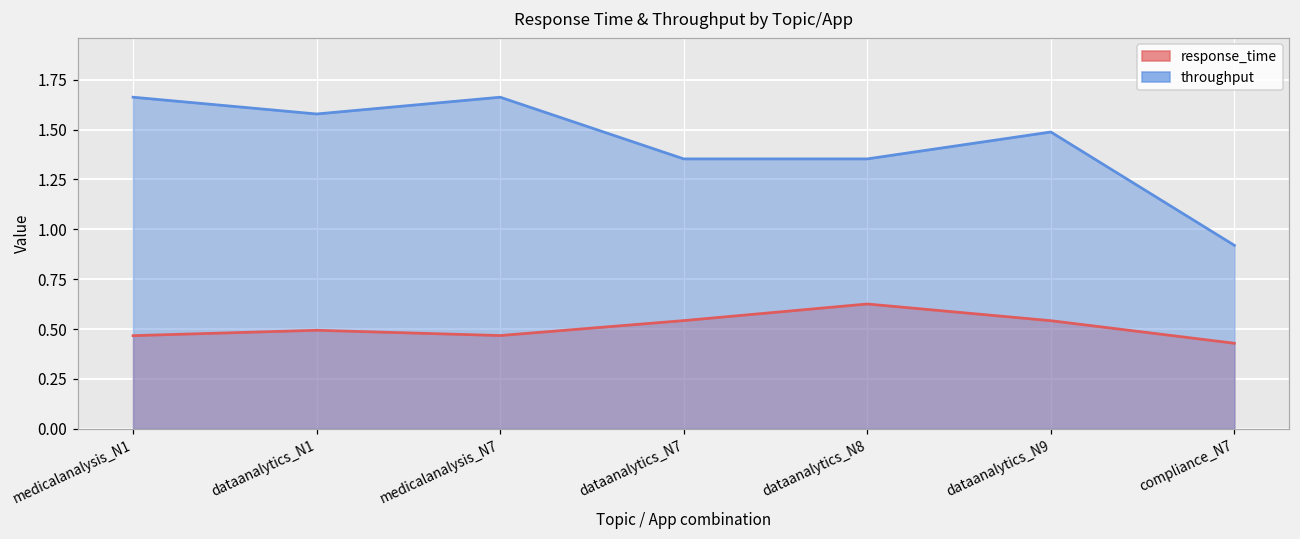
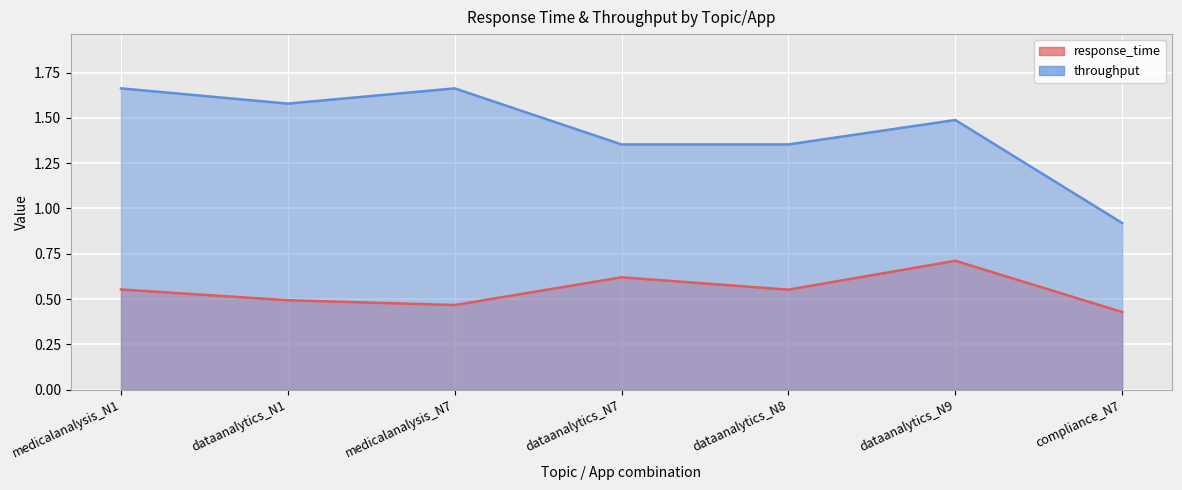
response_time, medicalanalysis_N1: 0.47 -> 0.55
response_time, dataanalytics_N7: 0.54 -> 0.62
response_time, dataanalytics_N8: 0.63 -> 0.55
response_time, dataanalytics_N9: 0.54 -> 0.71
